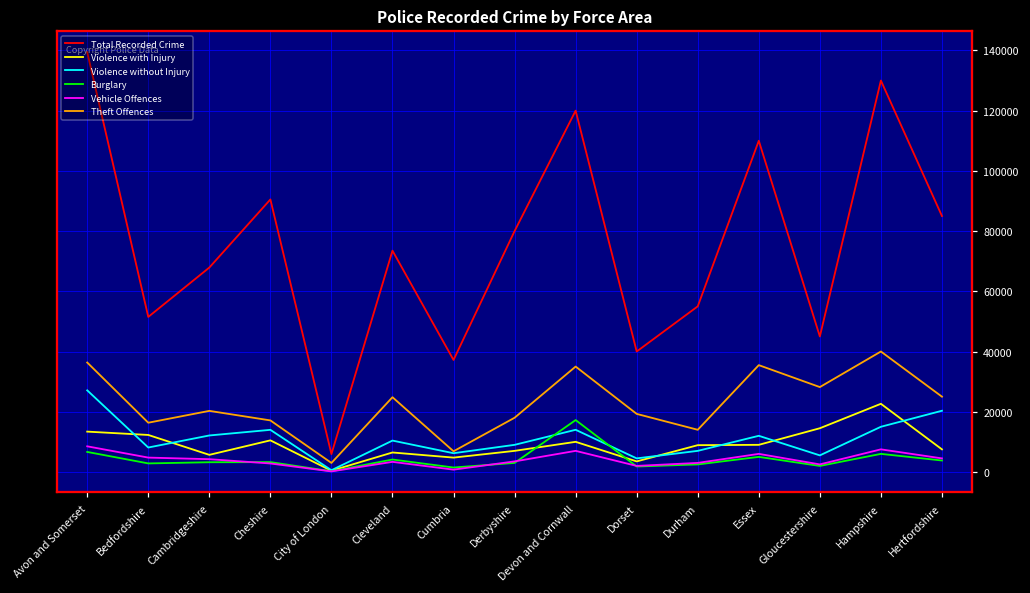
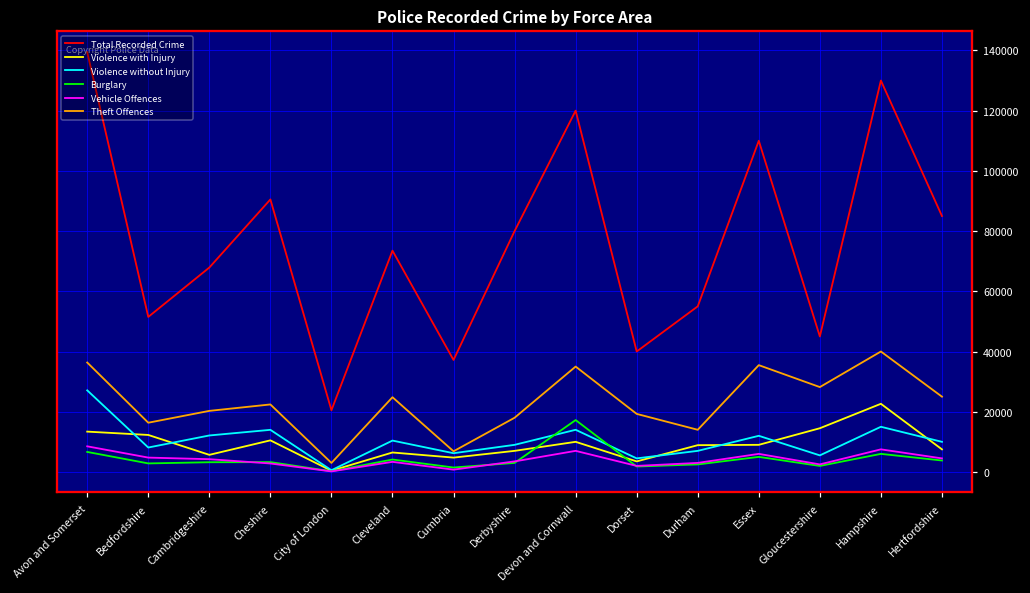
Theft Offences, Cheshire: 17000 -> 22000
Total Recorded Crime, City of London: 6000 -> 20000
Violence without Injury, Hertfordshire: 20000 -> 10000
